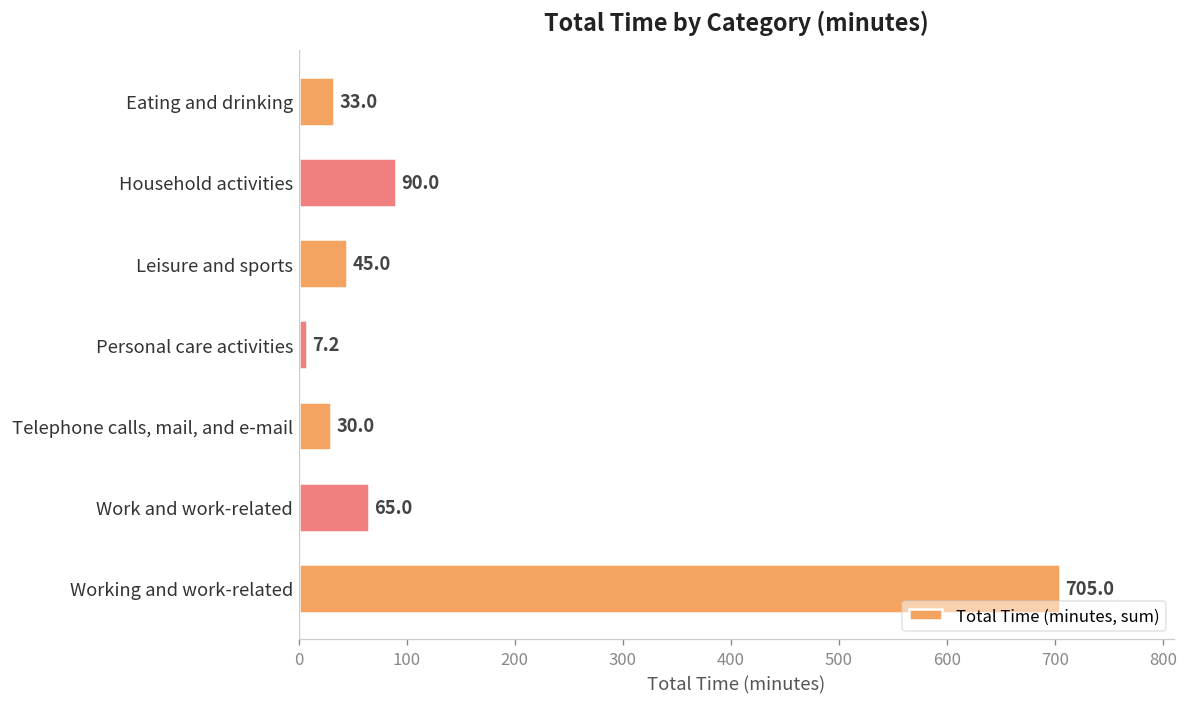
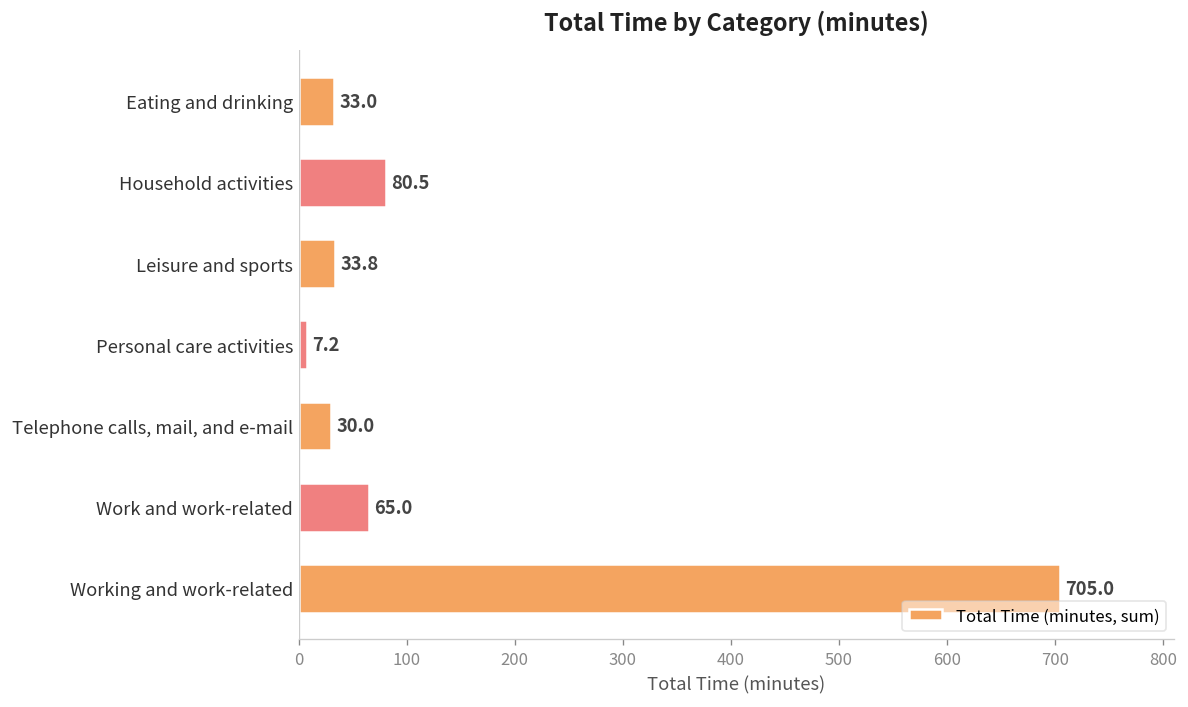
Household activities: 90.0 -> 80.5
Leisure and sports: 45.0 -> 33.8
